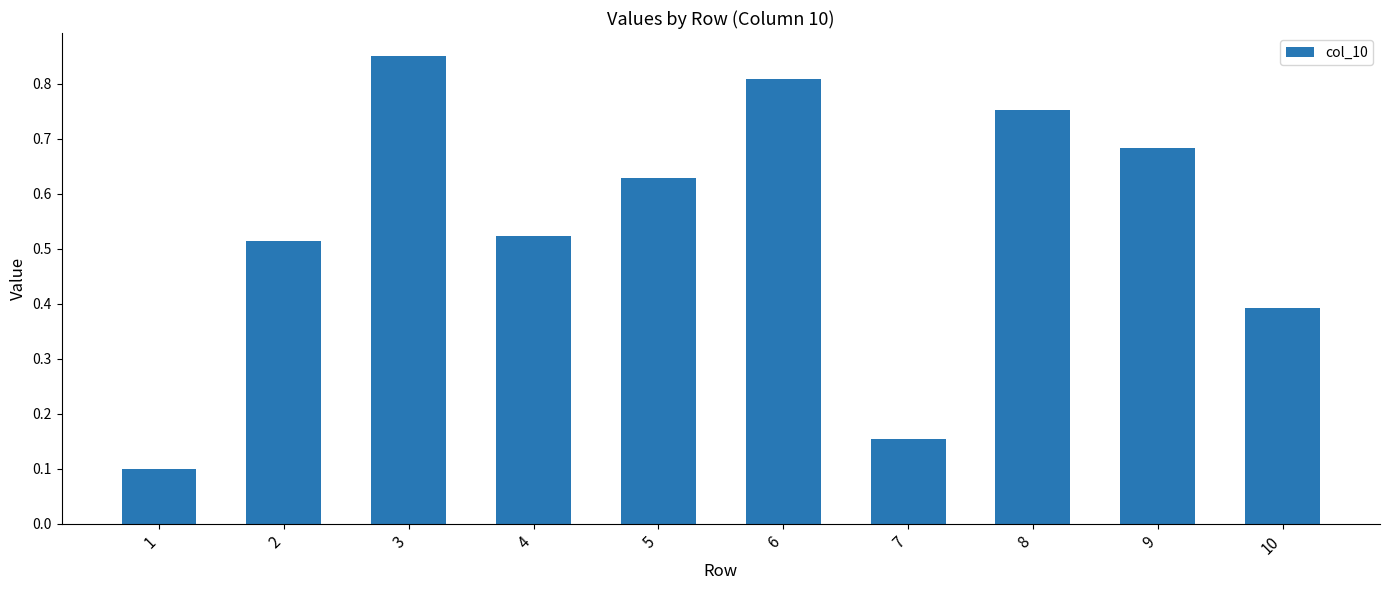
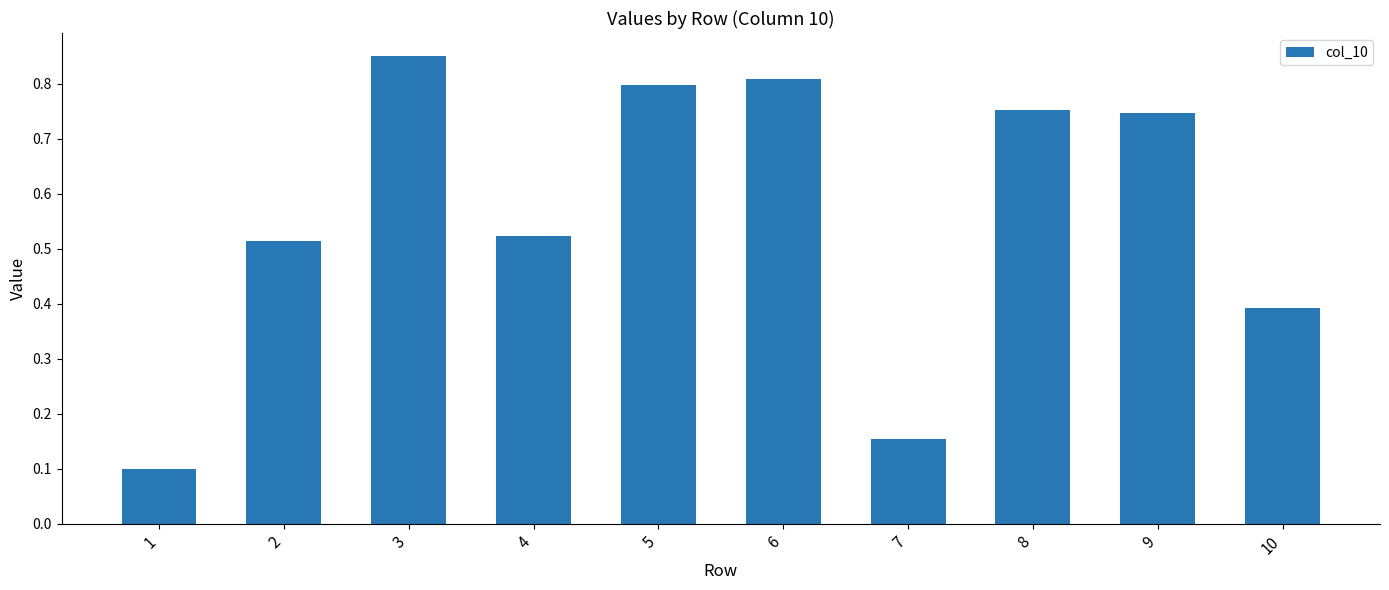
5: 0.63 -> 0.80
9: 0.68 -> 0.75
